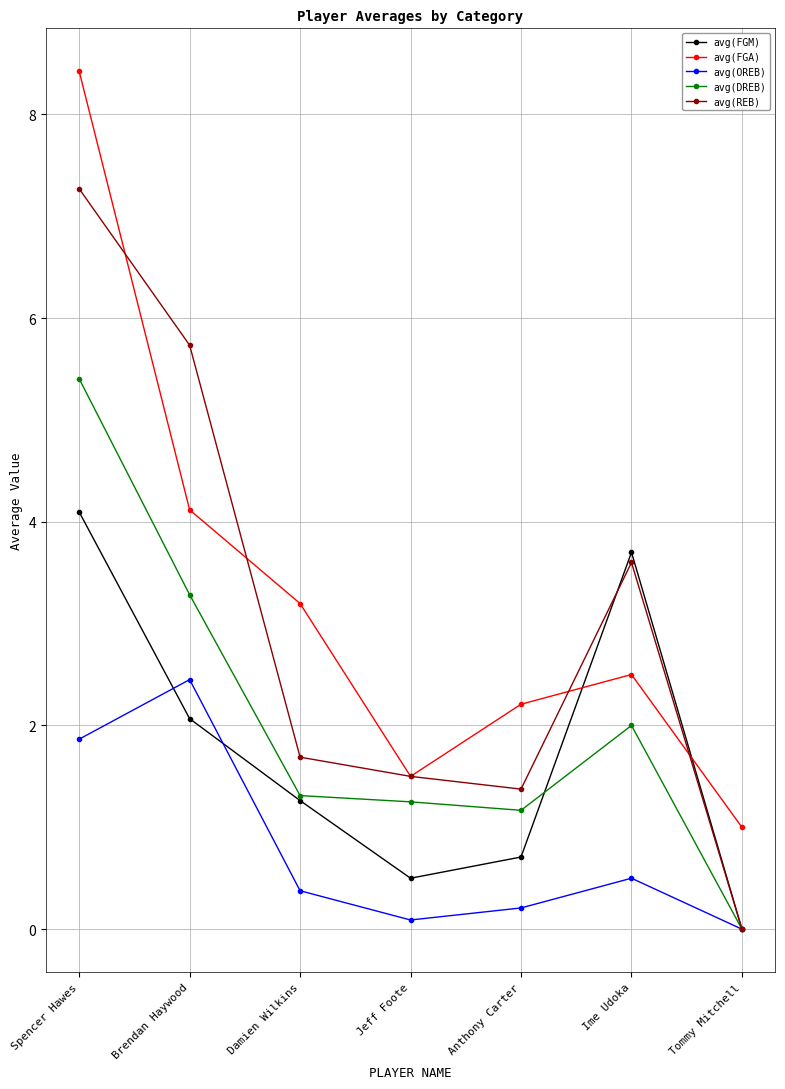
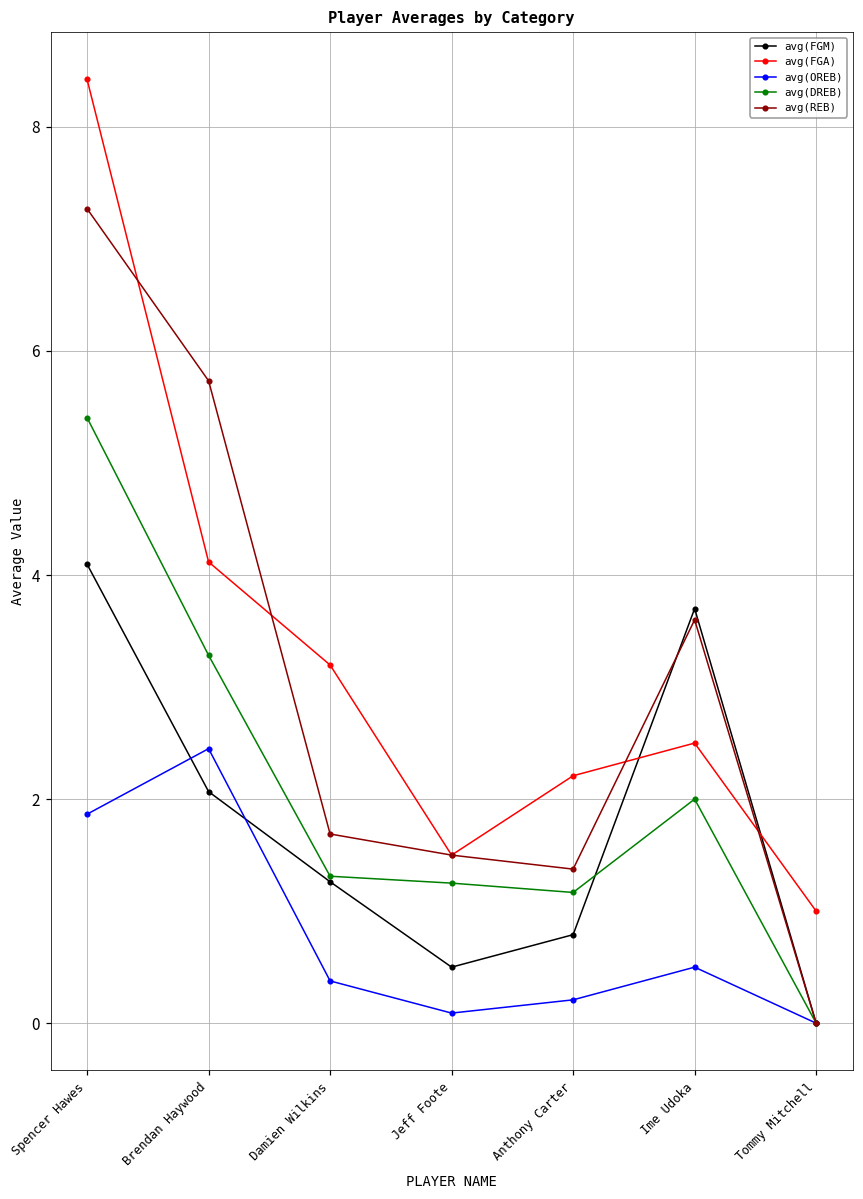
avg(FGM), Anthony Carter: 0.71 -> 0.79
